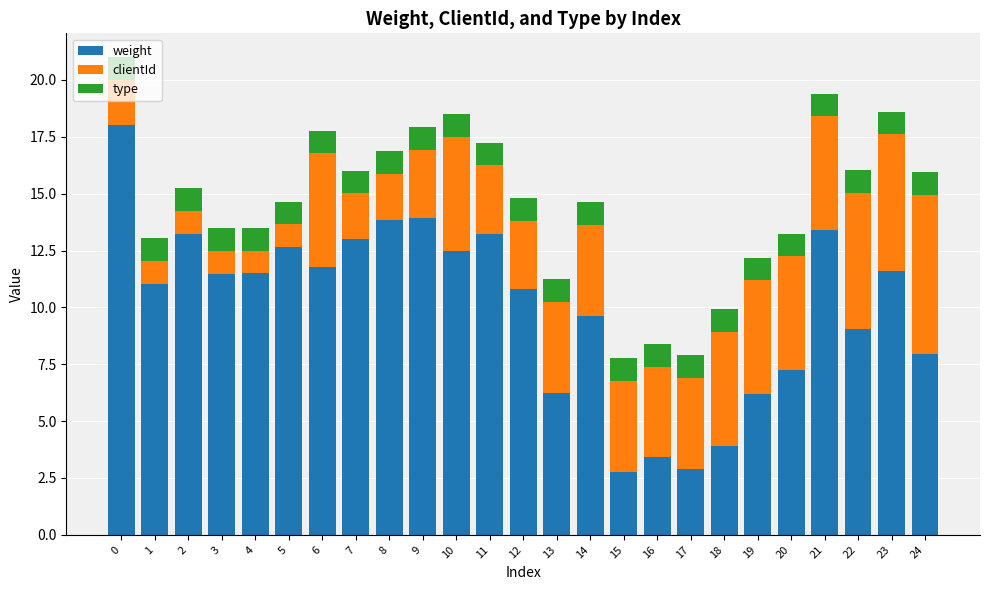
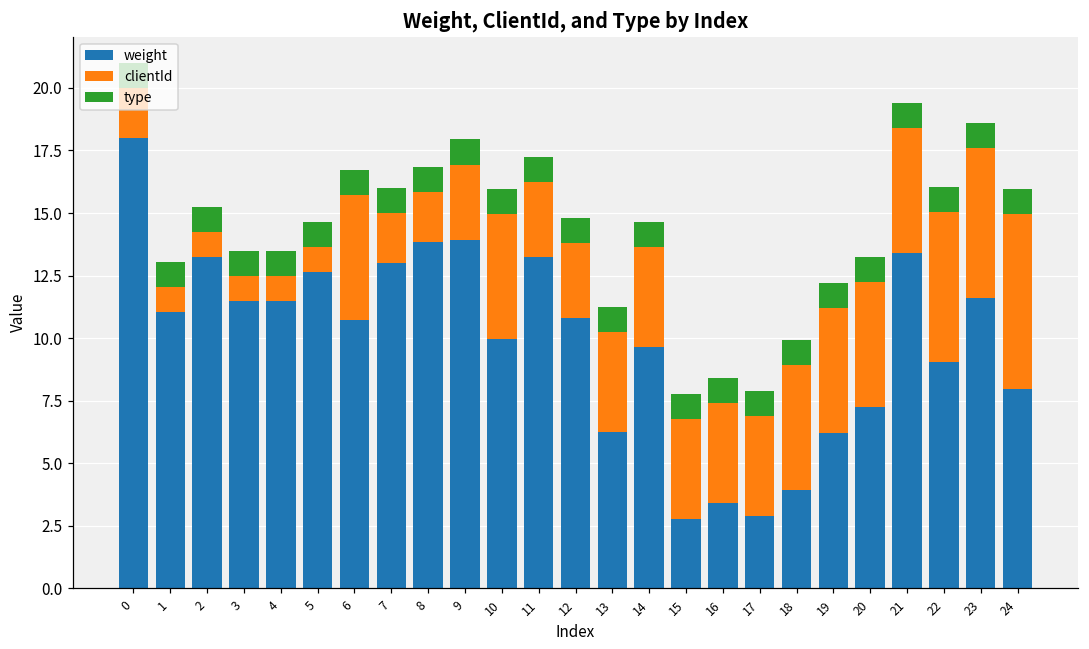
weight, 6: 11.8 -> 10.7
weight, 10: 12.5 -> 10.0
